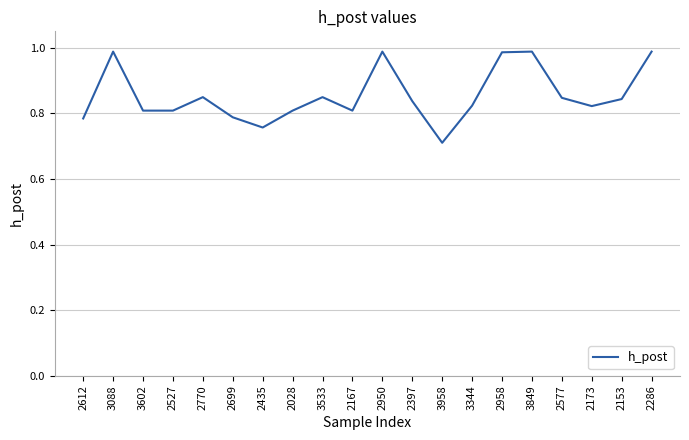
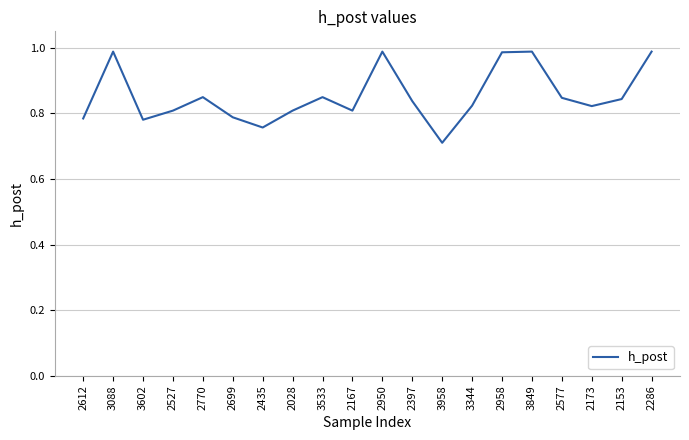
3602: 0.81 -> 0.78
